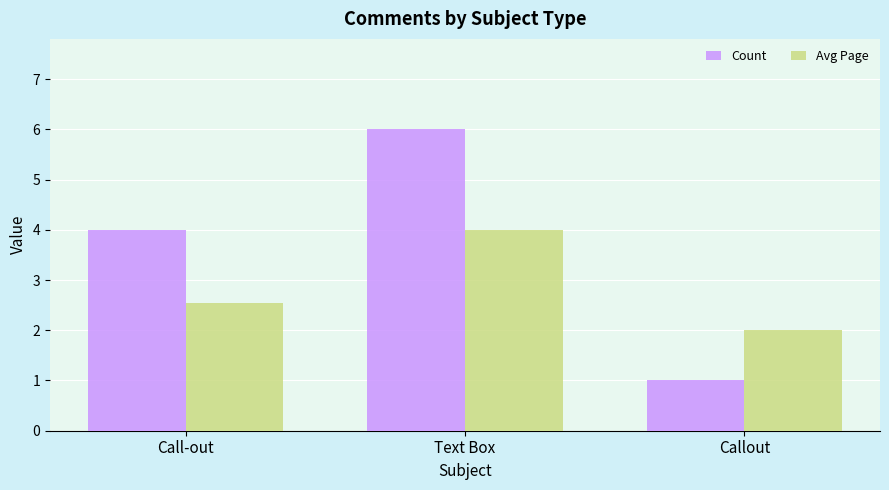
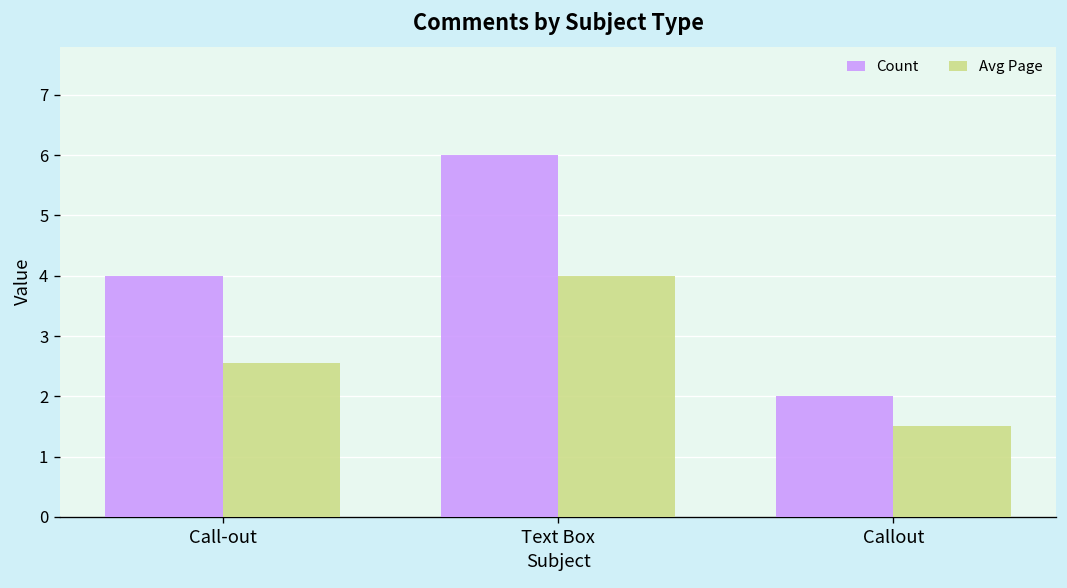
Count, Callout: 1 -> 2
Avg Page, Callout: 2.0 -> 1.5
